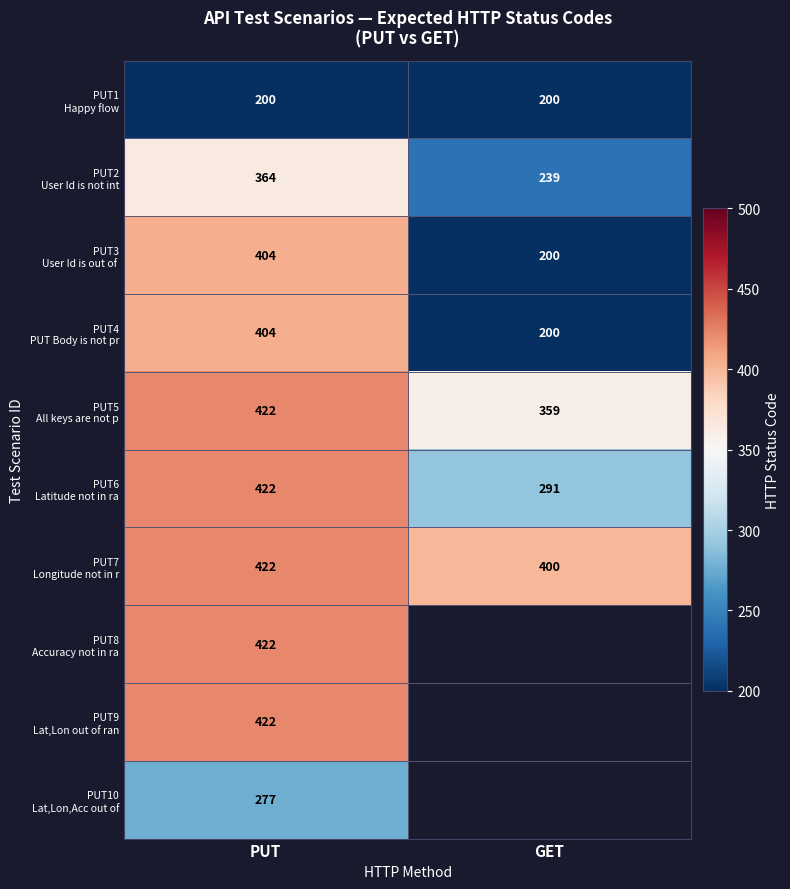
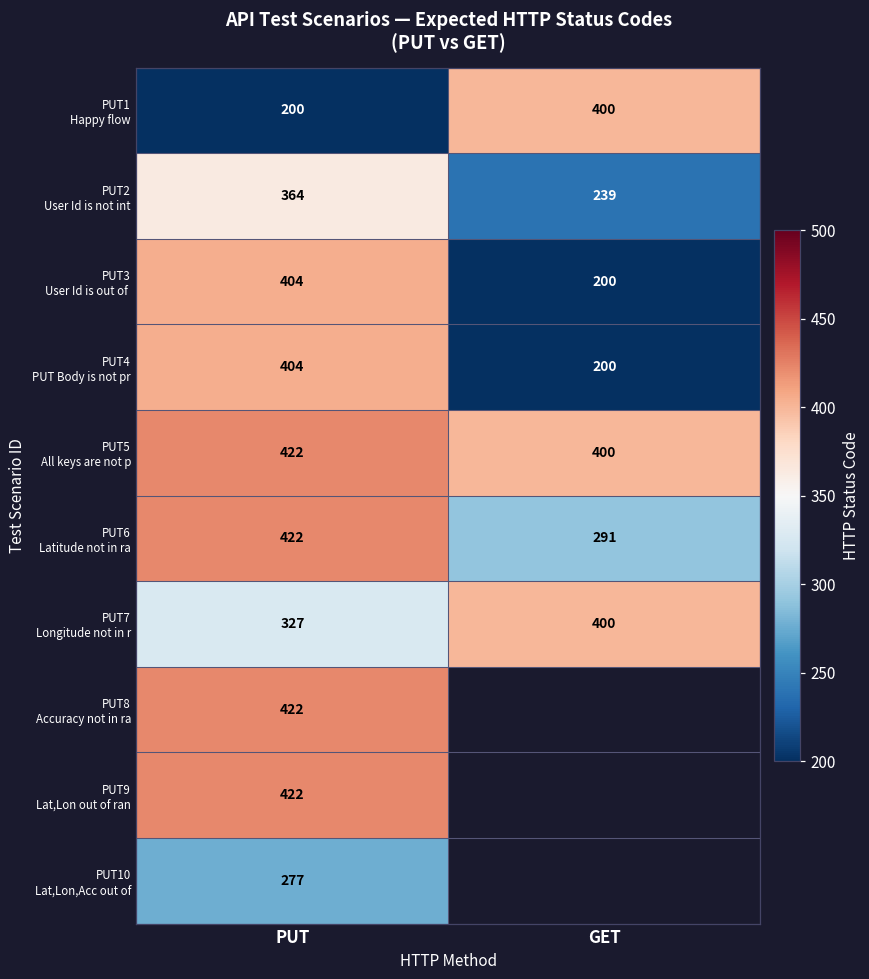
PUT1 Happy flow, GET: 200 -> 400
PUT5 All keys are not p, GET: 359 -> 400
PUT7 Longitude not in r, PUT: 422 -> 327
